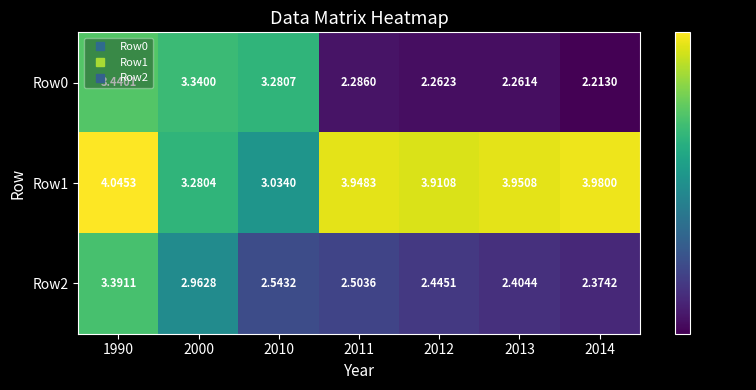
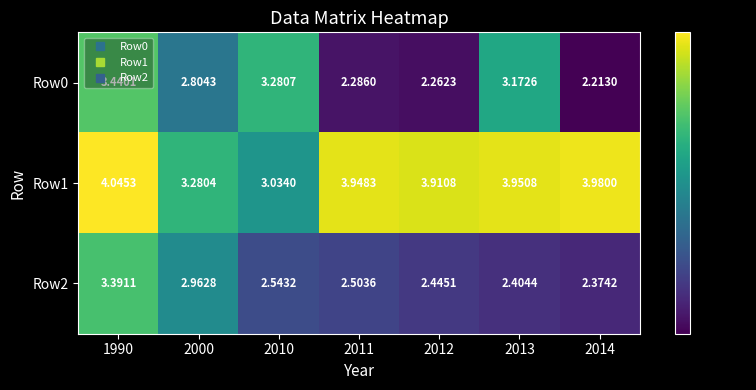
Row0, 2000: 3.3400 -> 2.8043
Row0, 2013: 2.2614 -> 3.1726
